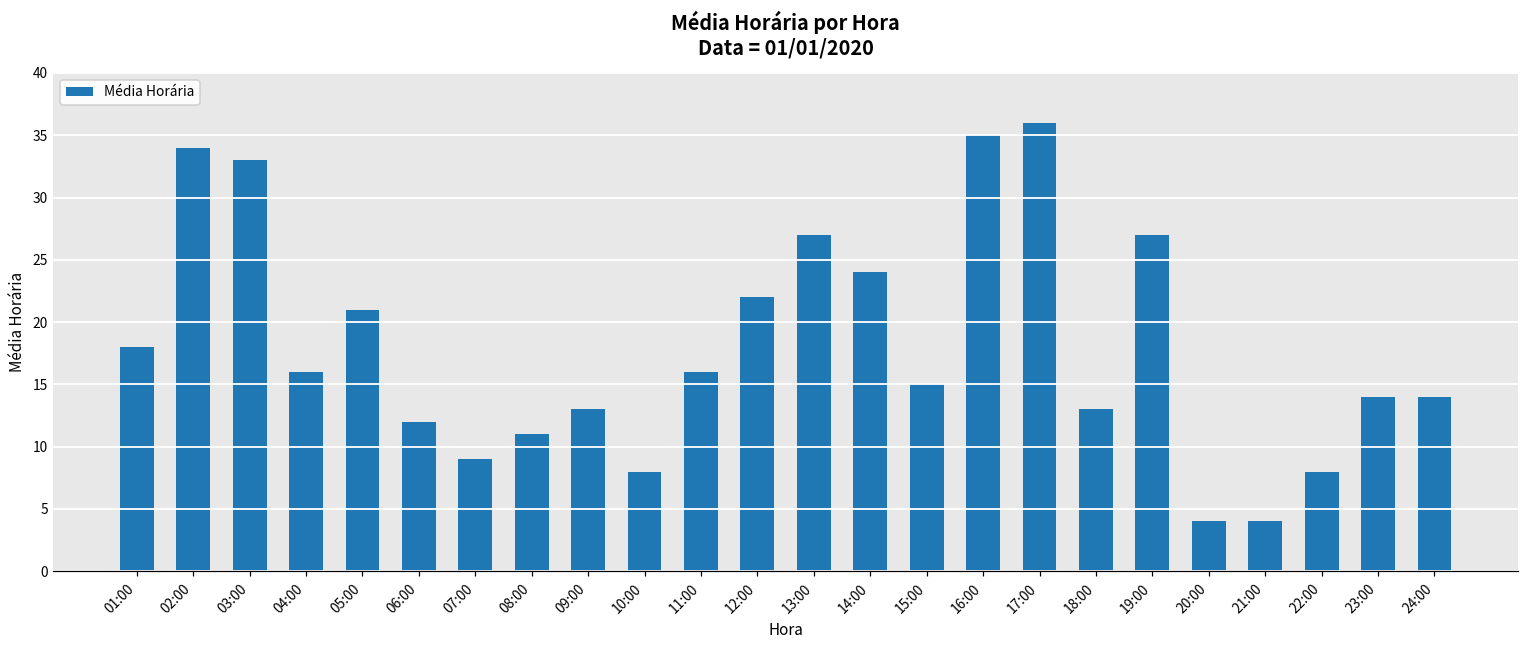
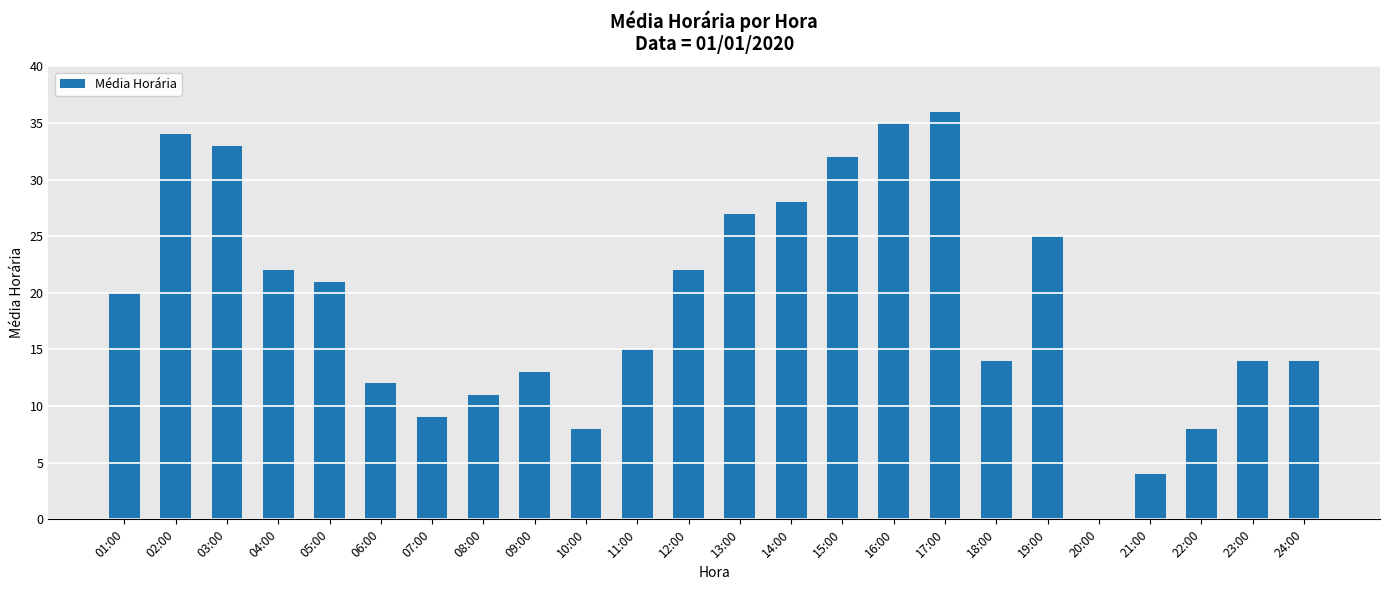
01:00: 18 -> 20
04:00: 16 -> 22
11:00: 16 -> 15
14:00: 24 -> 28
15:00: 15 -> 32
18:00: 13 -> 14
19:00: 27 -> 25
20:00: 4 -> 0
